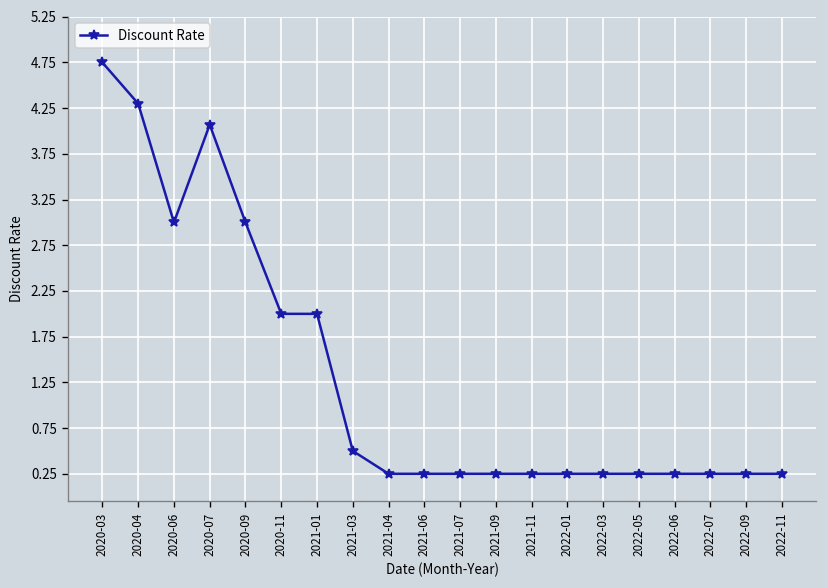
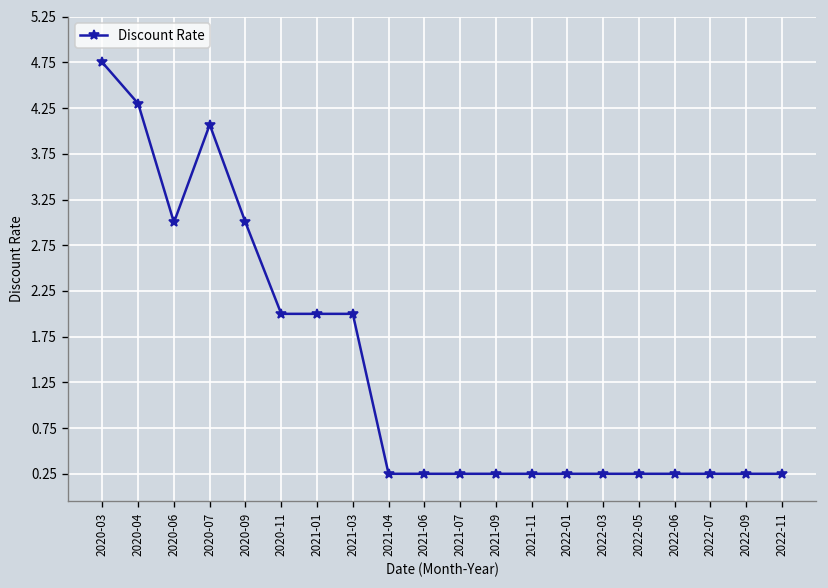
2021-03: 0.5 -> 2.0
